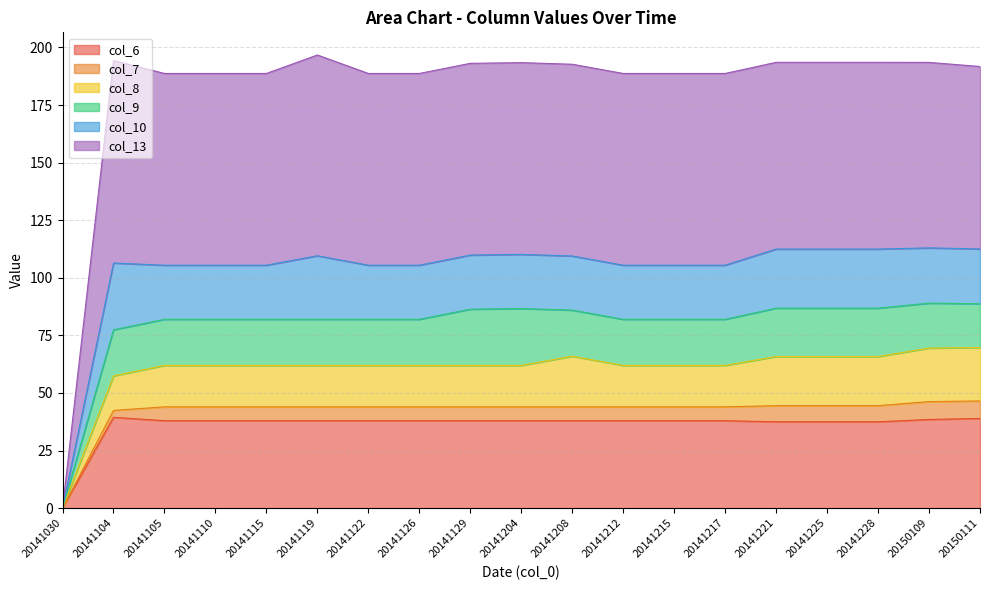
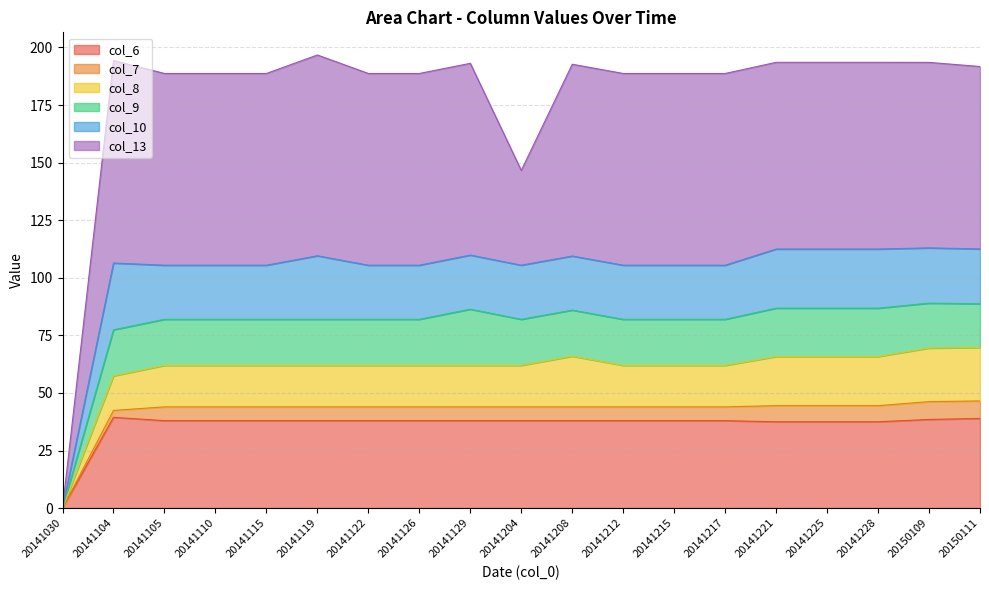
col_9, 20141204: 25 -> 20
col_13, 20141204: 83 -> 41
